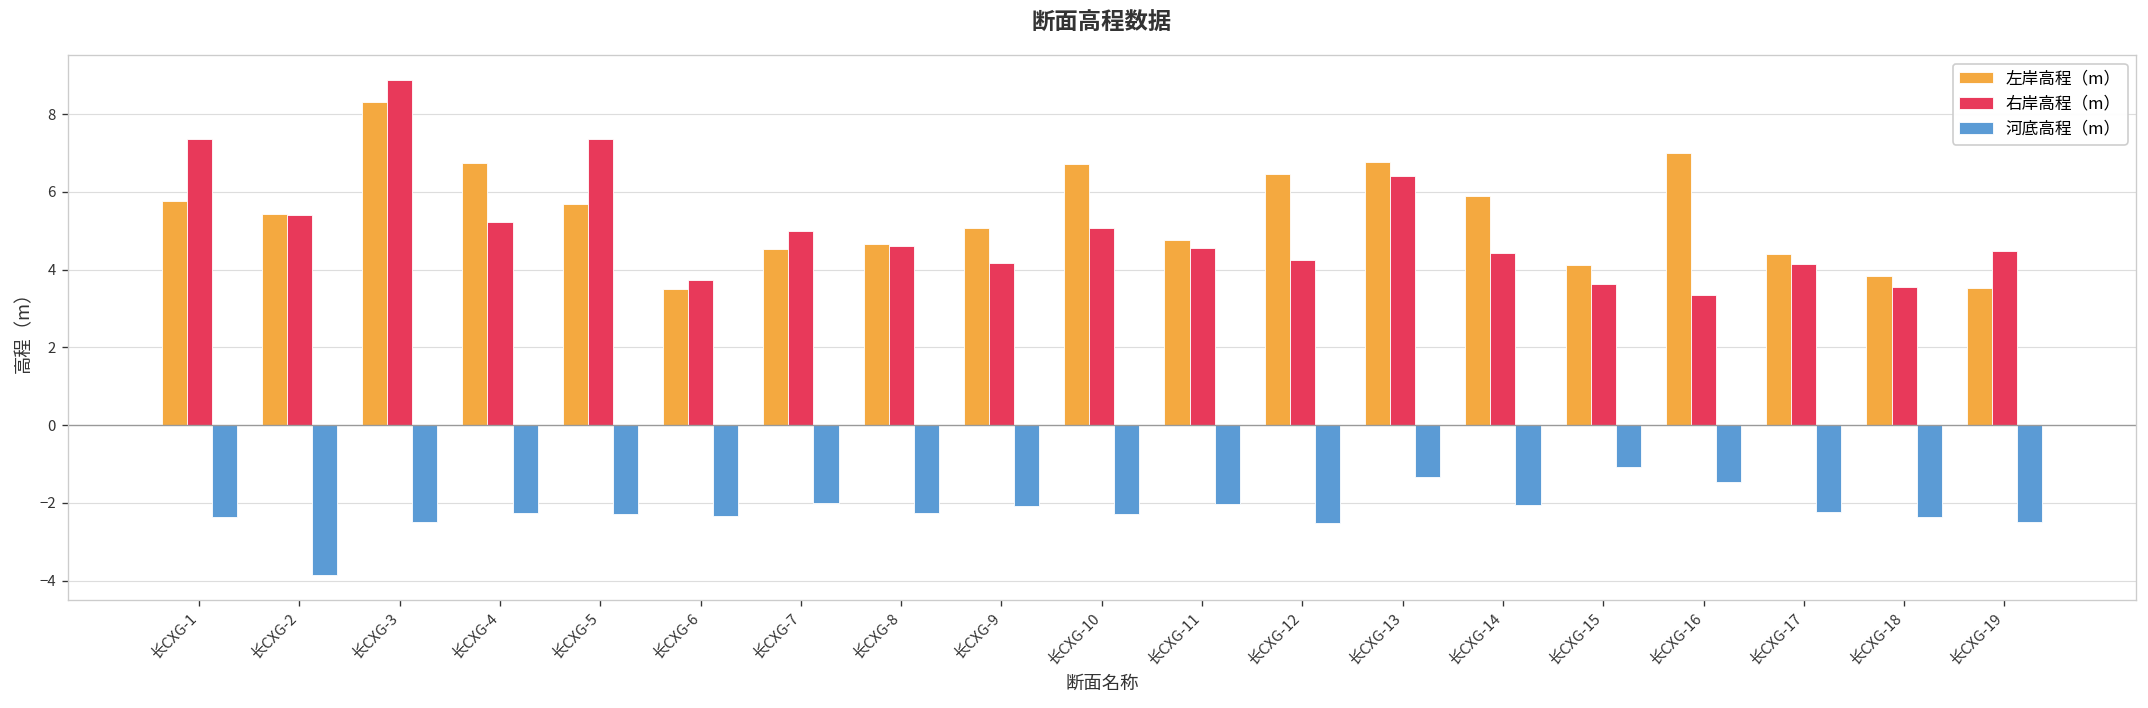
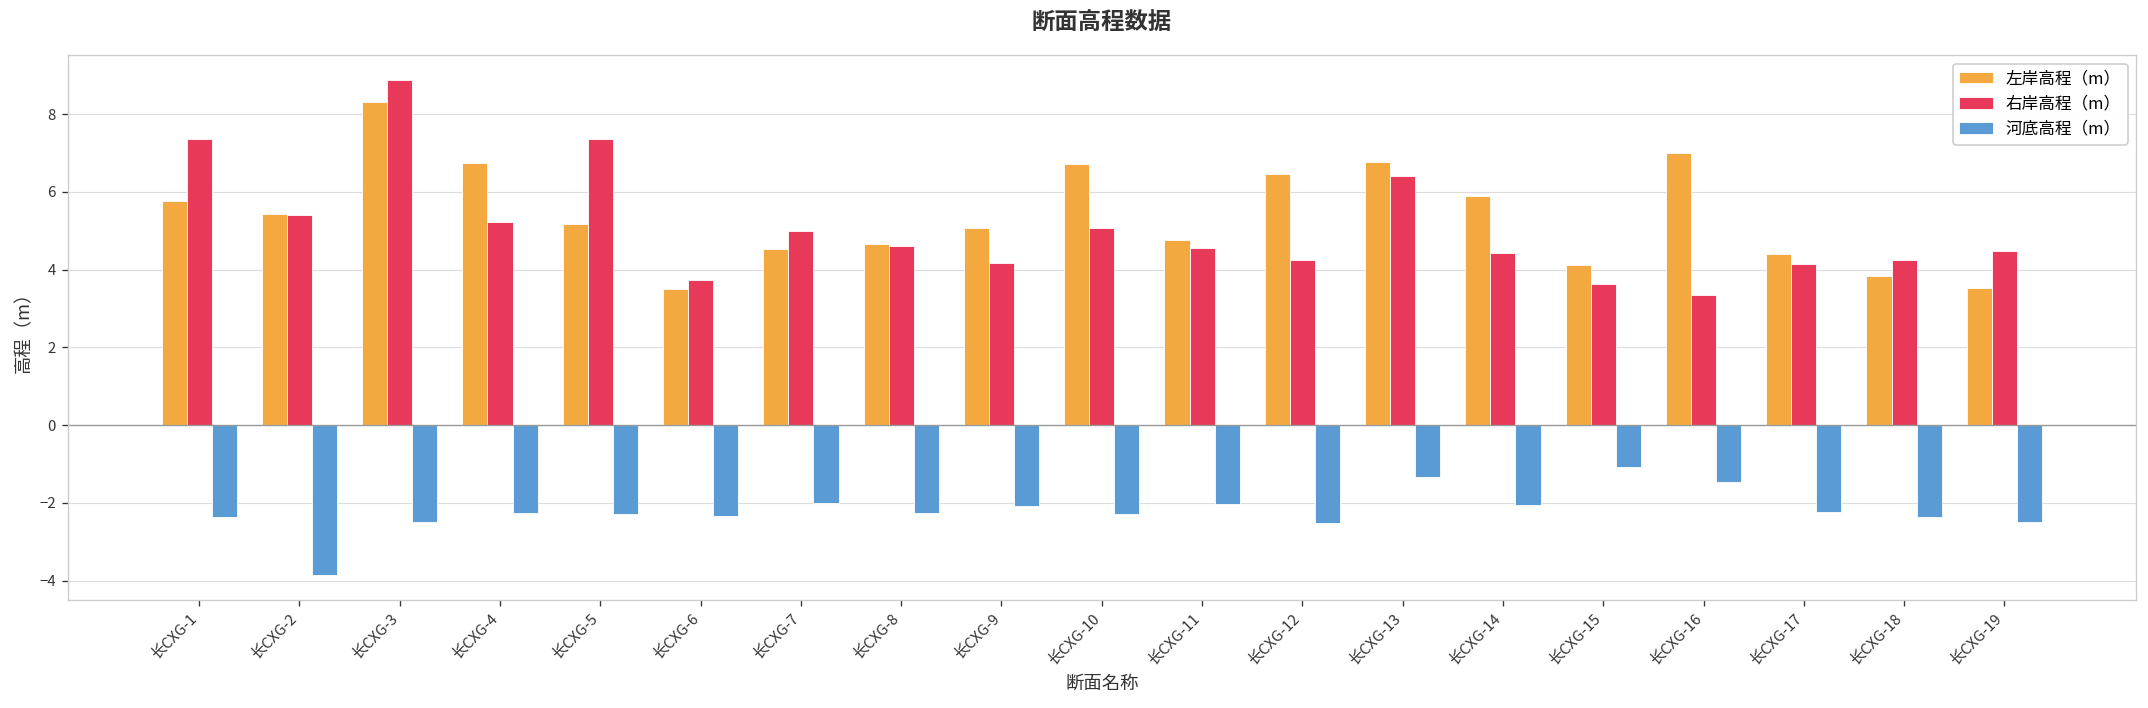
左岸高程（m）, 长CXG-5: 5.7 -> 5.2
右岸高程（m）, 长CXG-18: 3.6 -> 4.2
